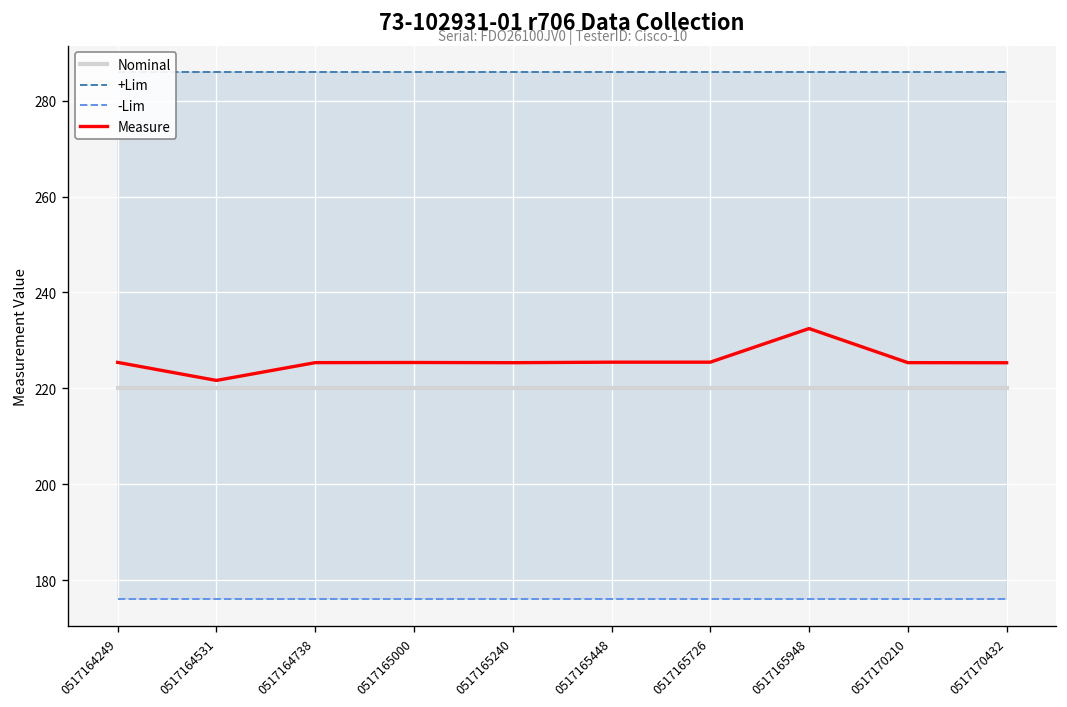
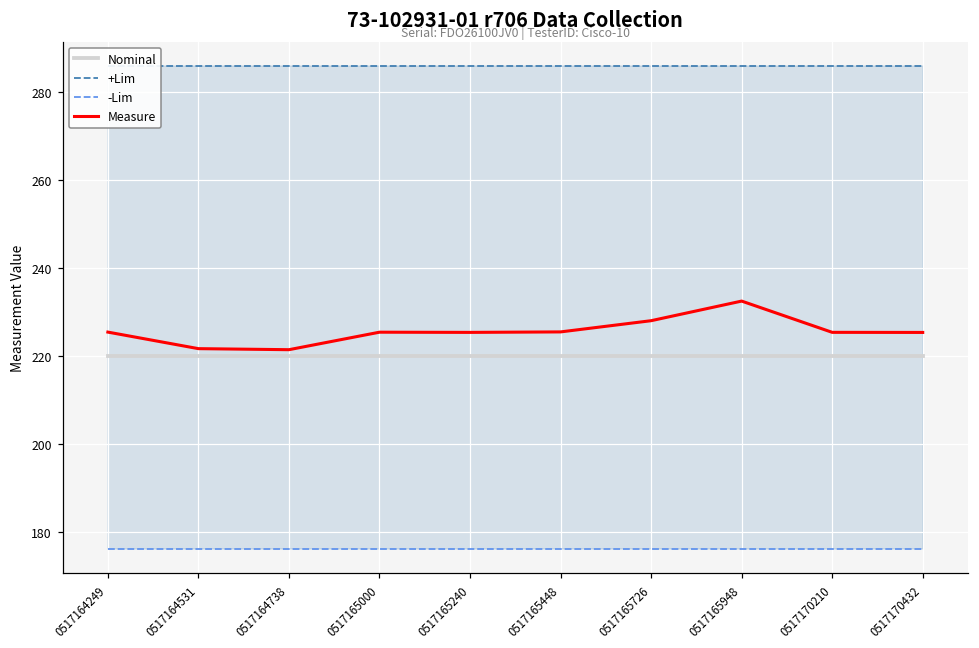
Measure, 0517164738: 225 -> 221
Measure, 0517165726: 225 -> 228
